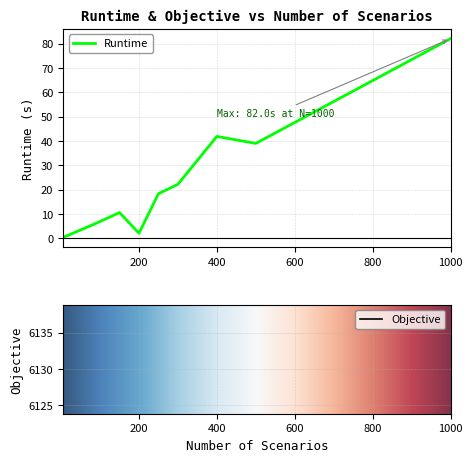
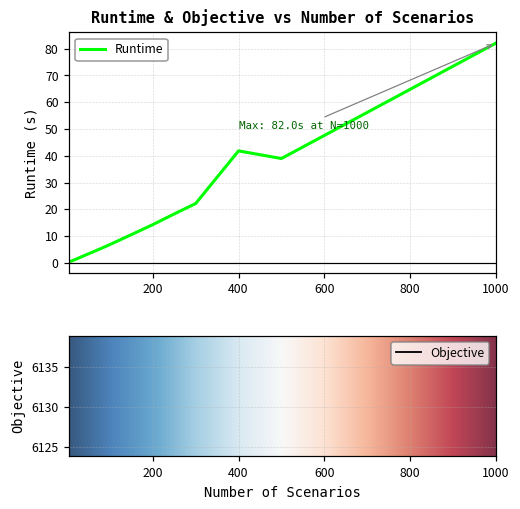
Runtime & Objective vs Number of Scenarios, 200: 2 -> 14
